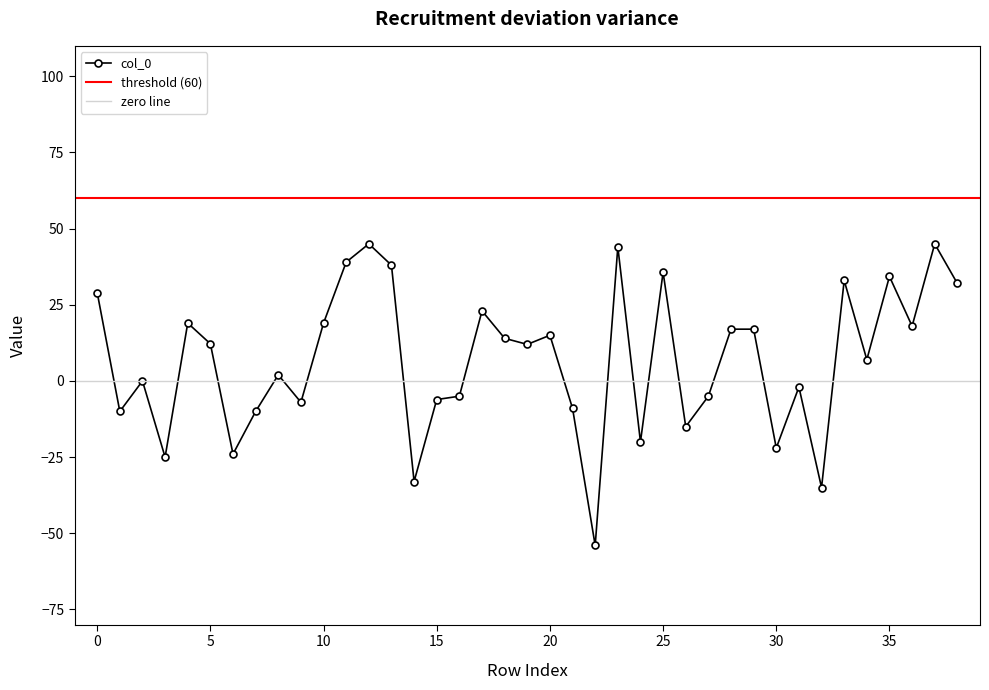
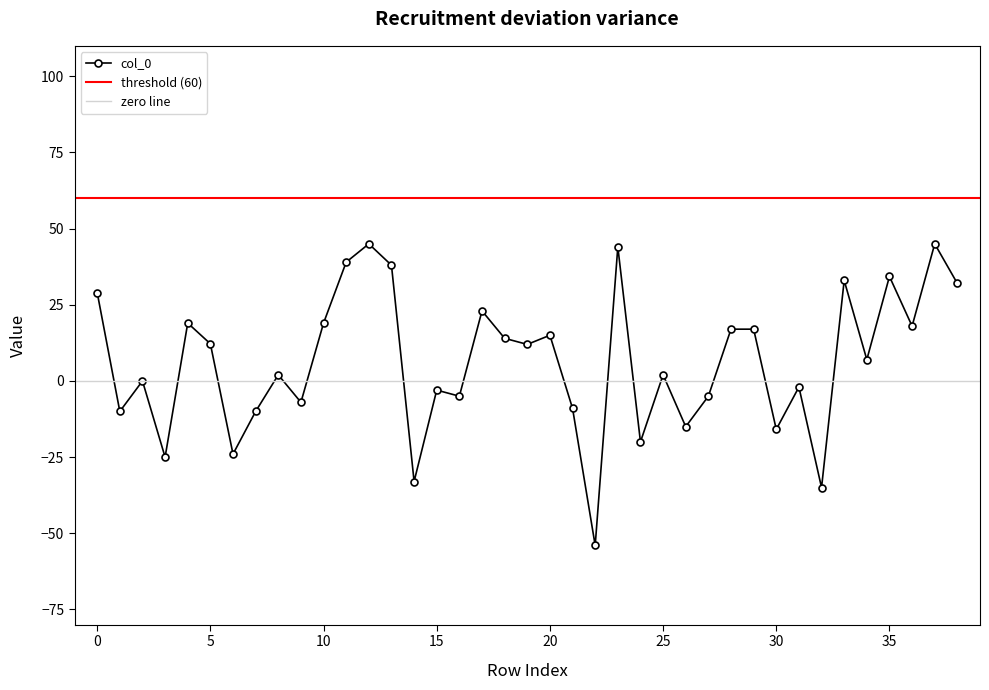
15: -6 -> -3
25: 36 -> 2
30: -22 -> -16
